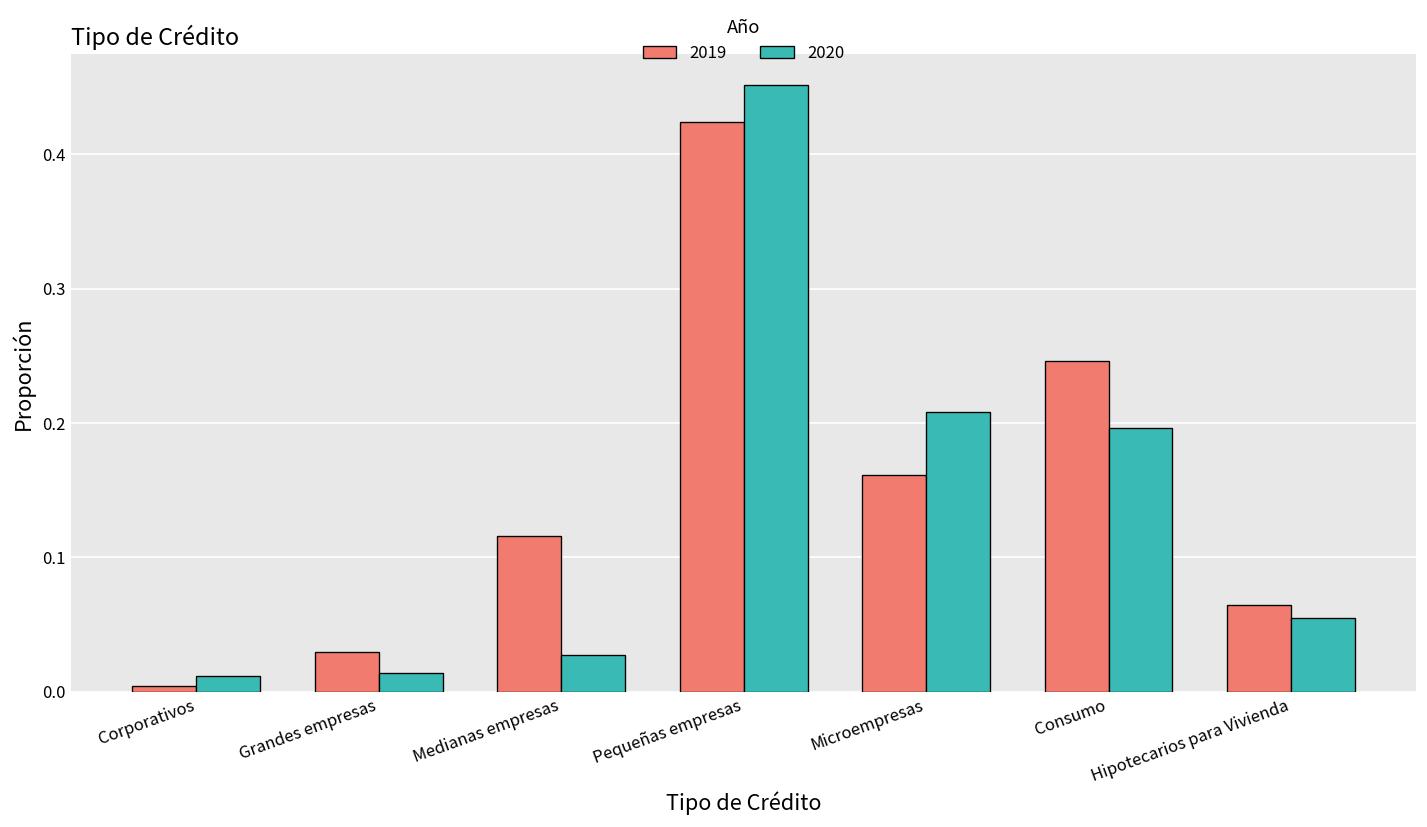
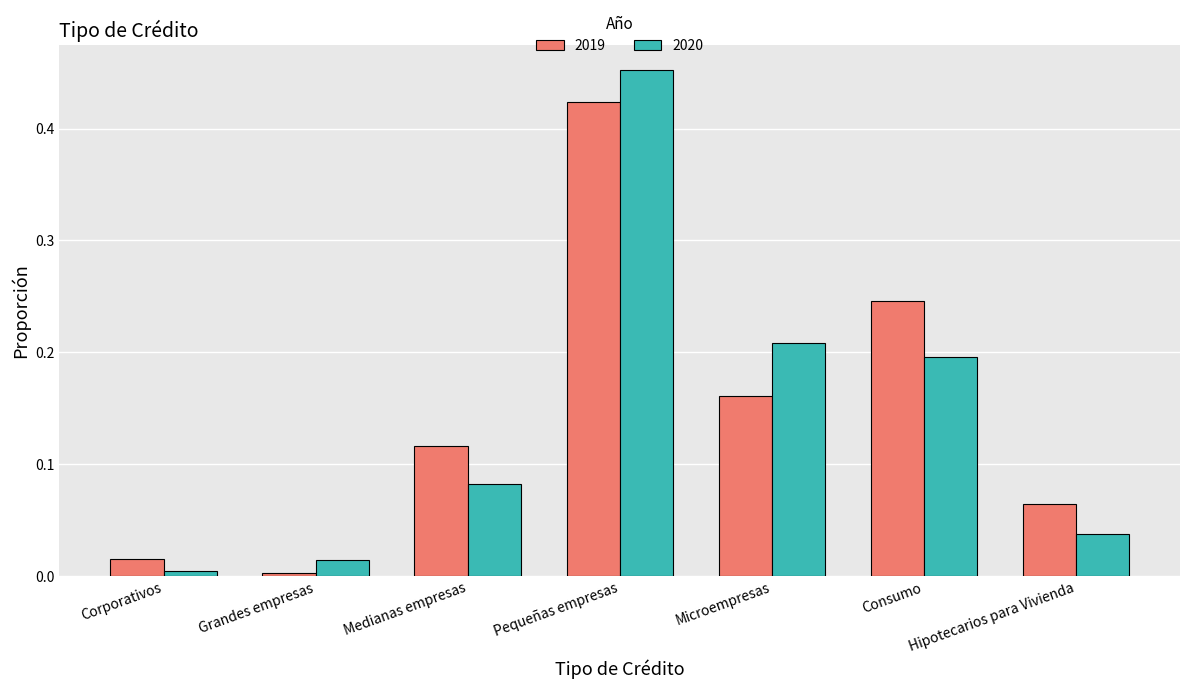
2019, Corporativos: 0.004 -> 0.015
2020, Corporativos: 0.011 -> 0.004
2019, Grandes empresas: 0.029 -> 0.003
2020, Medianas empresas: 0.027 -> 0.083
2020, Hipotecarios para Vivienda: 0.055 -> 0.037
